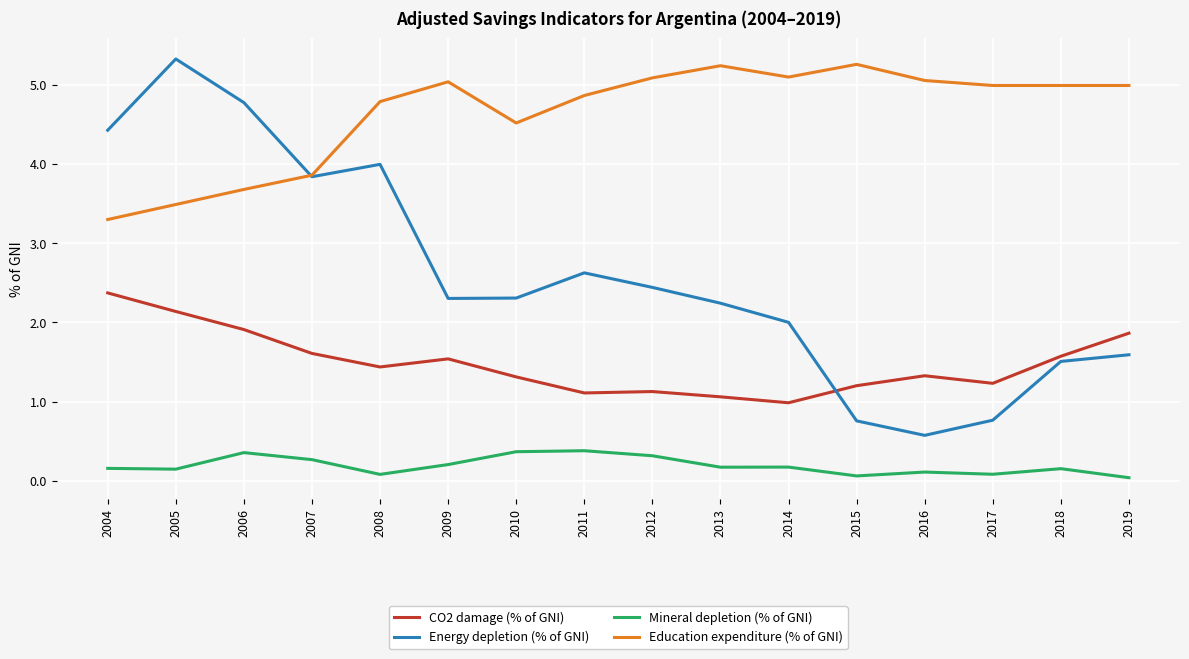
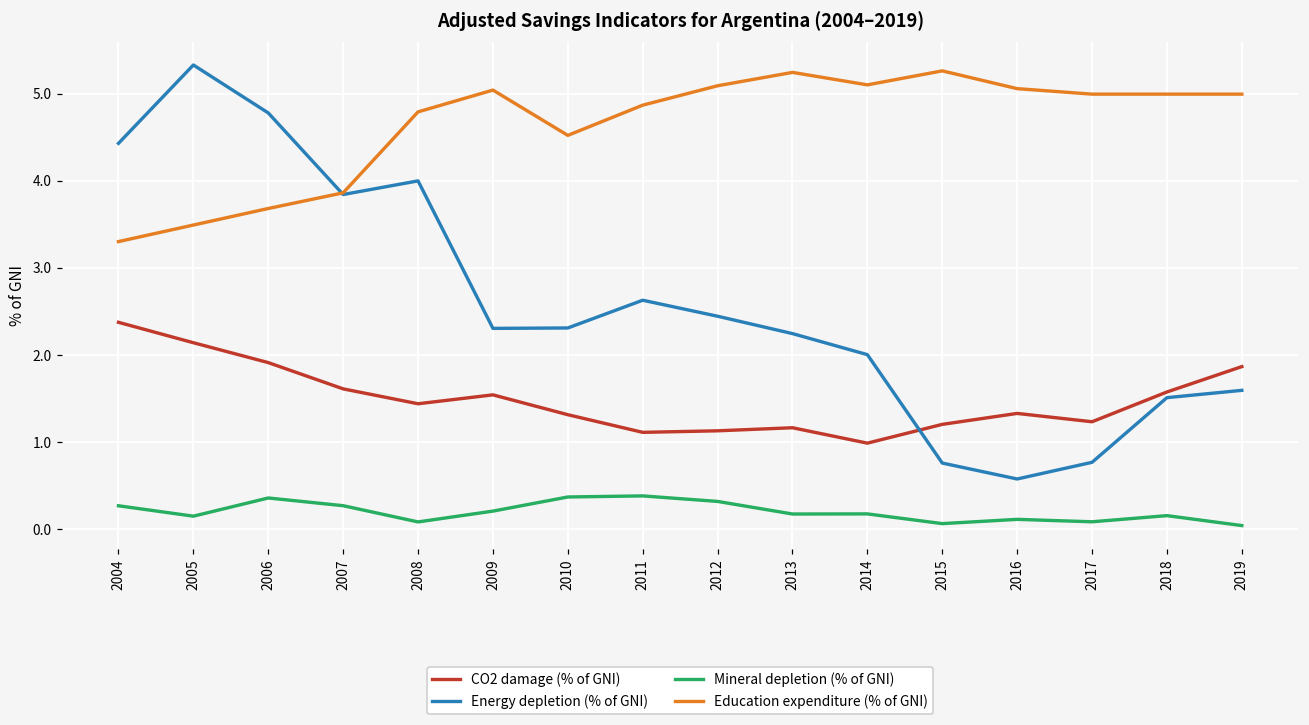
Mineral depletion (% of GNI), 2004: 0.2 -> 0.3
CO2 damage (% of GNI), 2013: 1.1 -> 1.2
